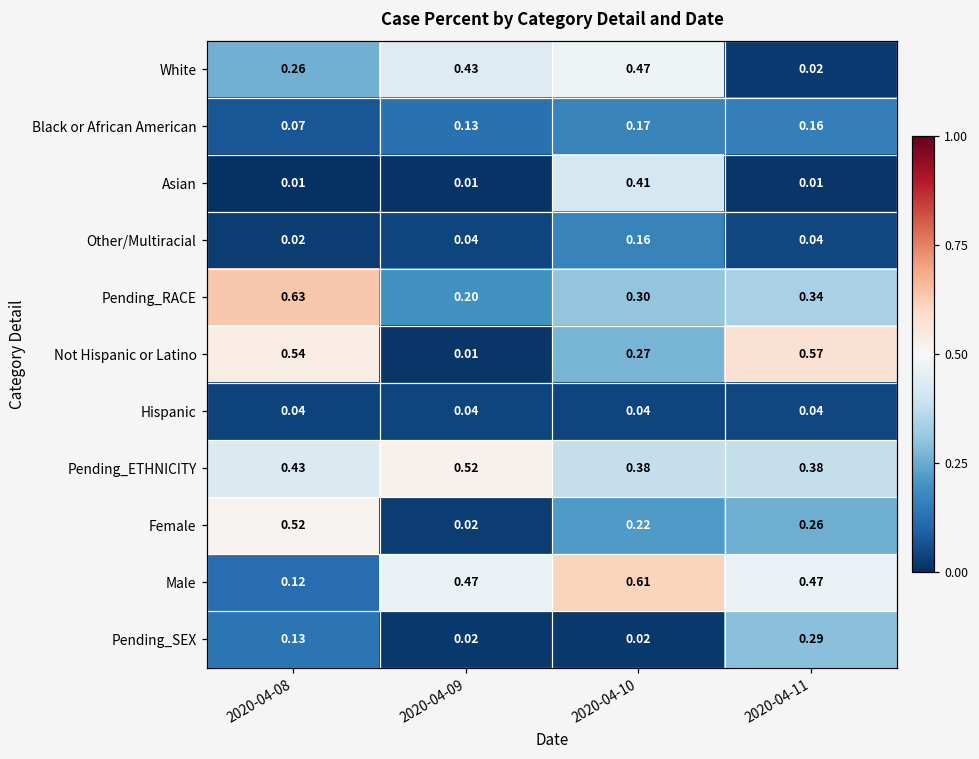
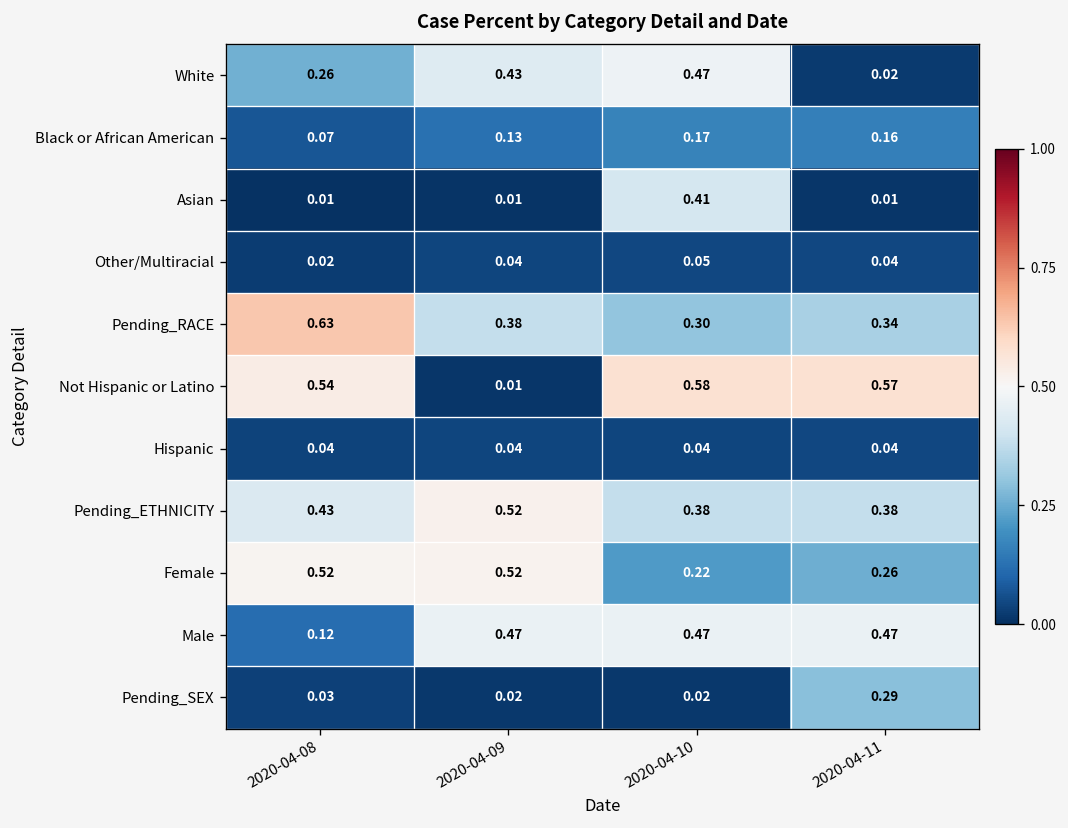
Other/Multiracial, 2020-04-10: 0.16 -> 0.05
Pending_RACE, 2020-04-09: 0.20 -> 0.38
Not Hispanic or Latino, 2020-04-10: 0.27 -> 0.58
Female, 2020-04-09: 0.02 -> 0.52
Male, 2020-04-10: 0.61 -> 0.47
Pending_SEX, 2020-04-08: 0.13 -> 0.03
